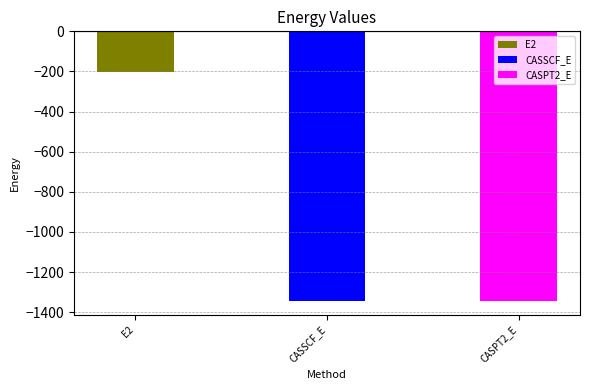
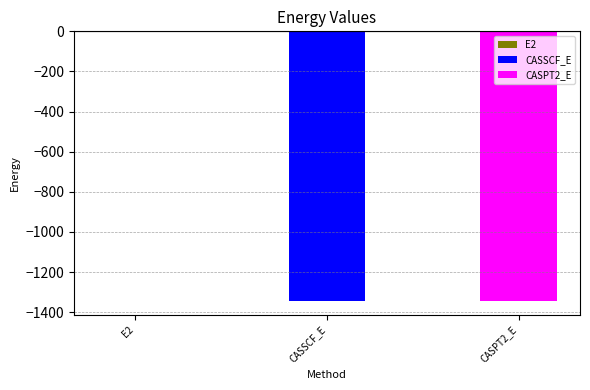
E2: -200 -> 0
